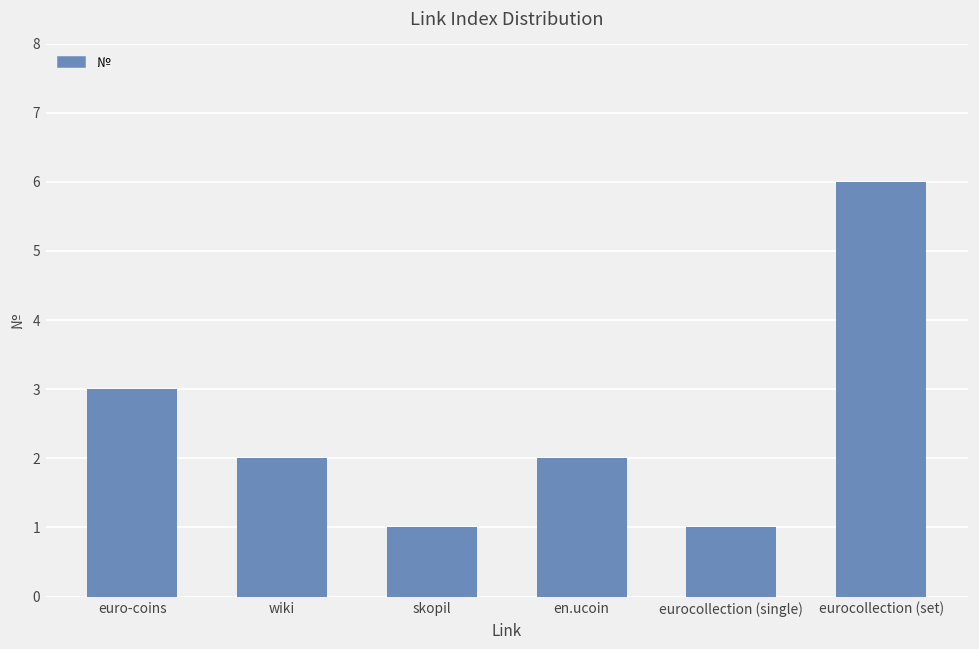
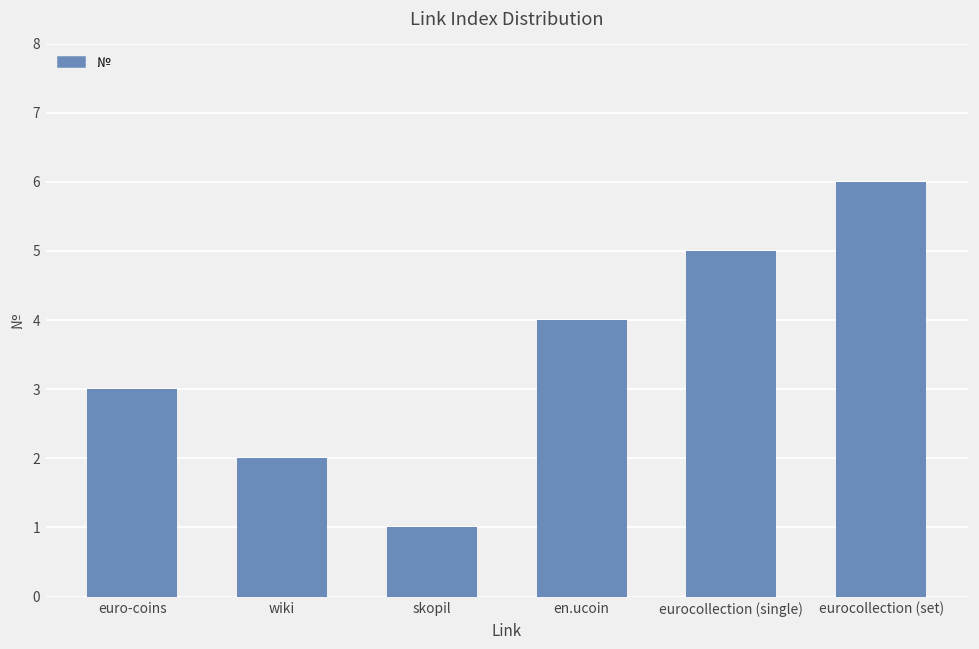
en.ucoin: 2 -> 4
eurocollection (single): 1 -> 5
